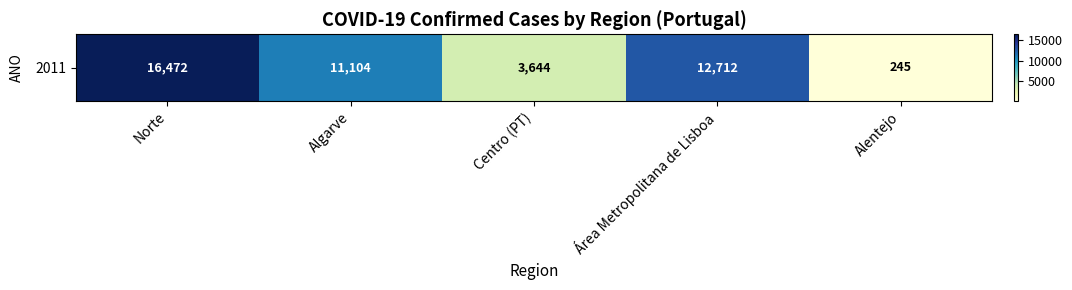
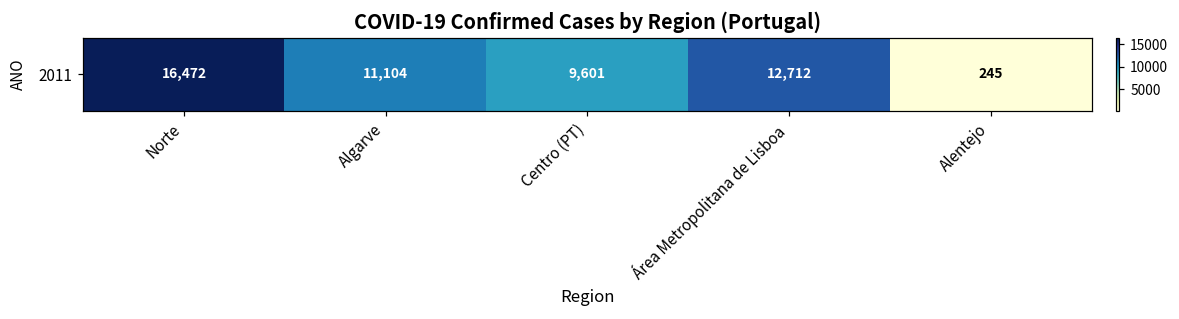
2011, Centro (PT): 3,644 -> 9,601
